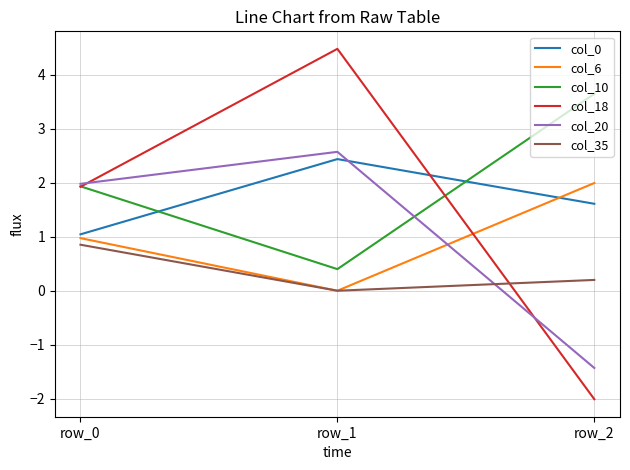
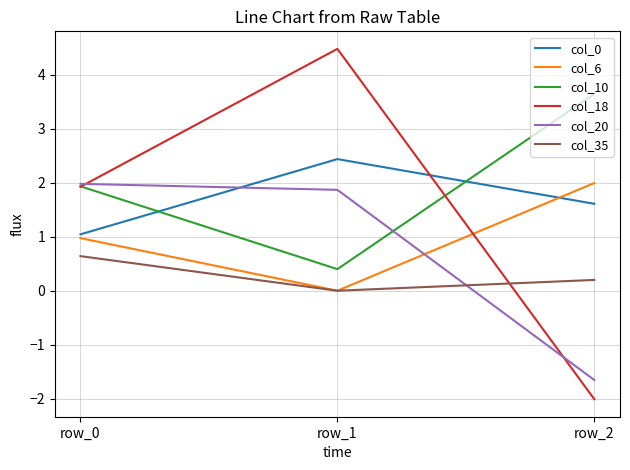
col_35, row_0: 0.9 -> 0.6
col_20, row_1: 2.6 -> 1.9
col_20, row_2: -1.4 -> -1.7
